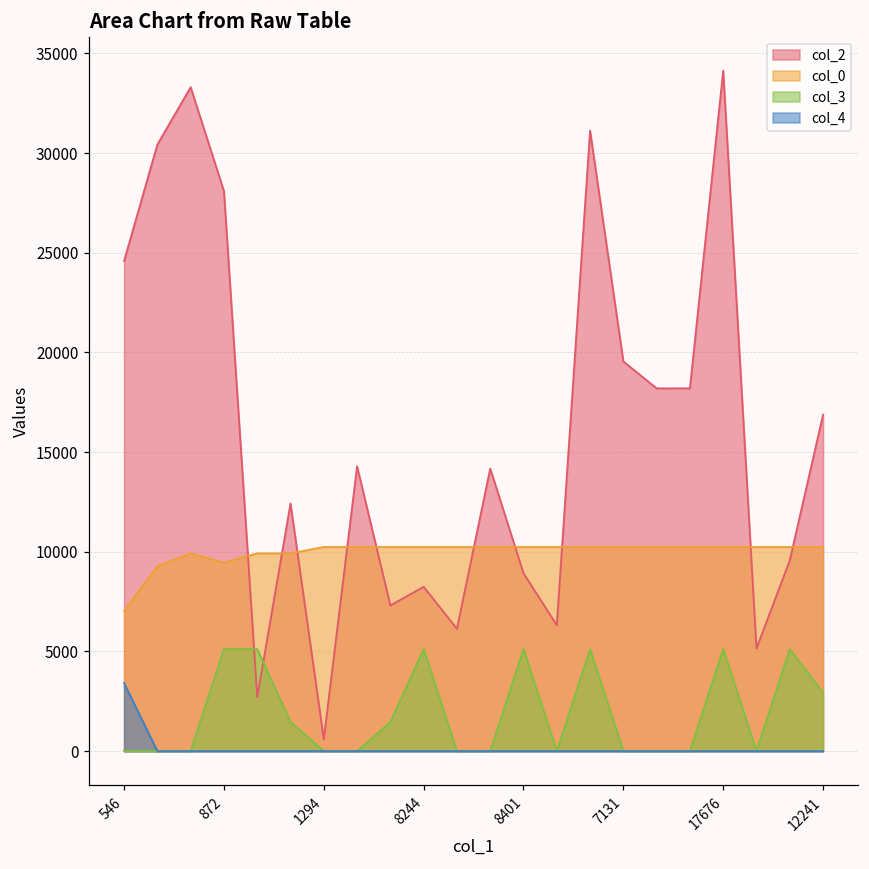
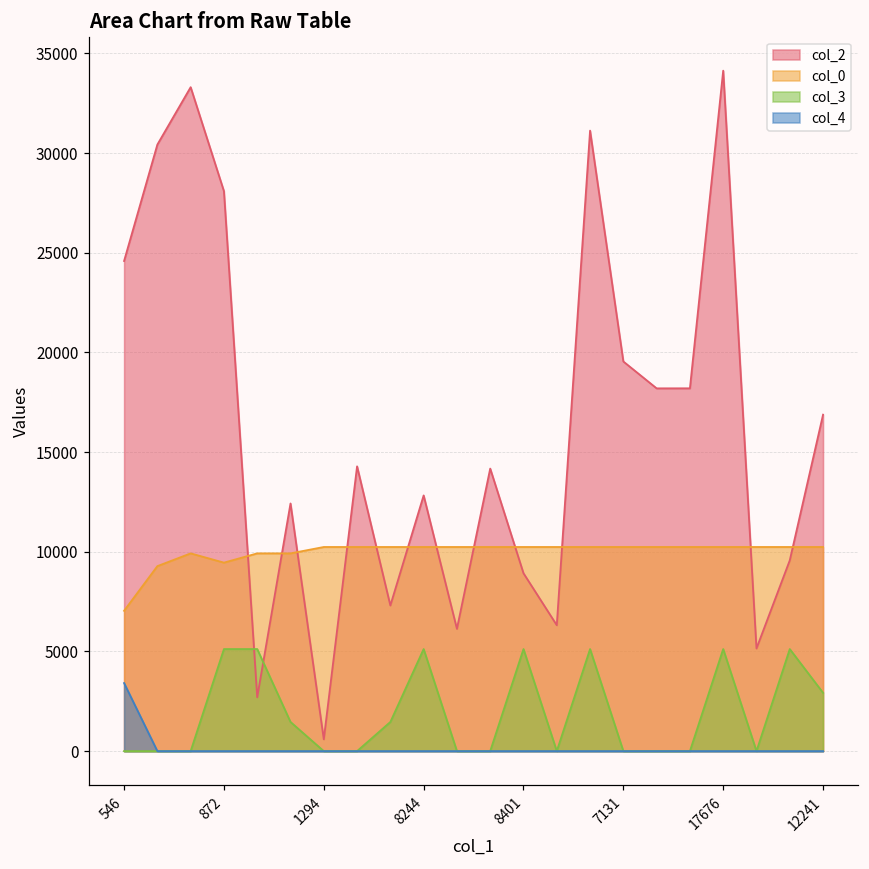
col_2, 8244: 8200 -> 12800
